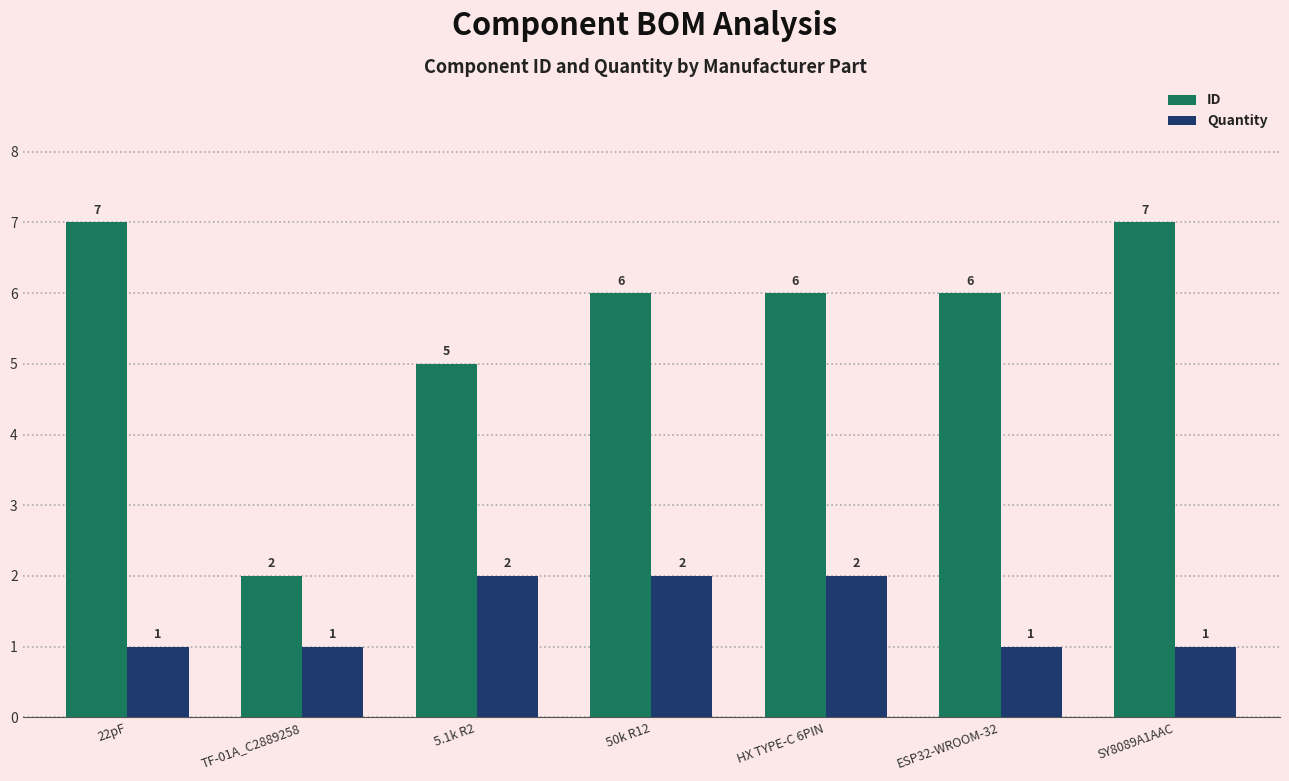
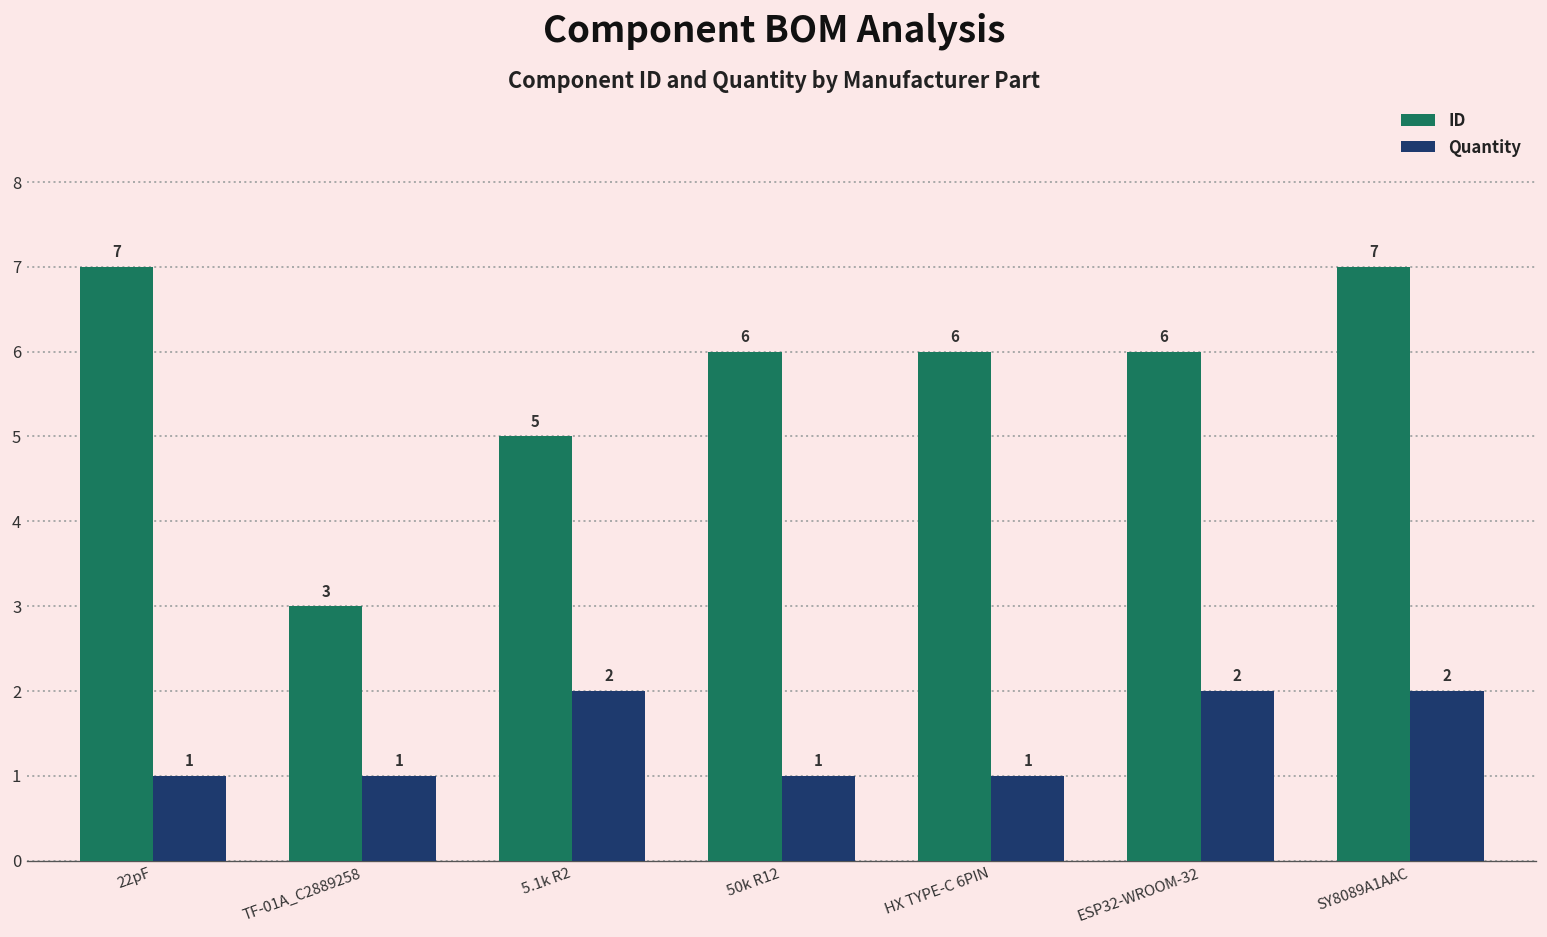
ID, TF-01A_C2889258: 2 -> 3
Quantity, 50k R12: 2 -> 1
Quantity, HX TYPE-C 6PIN: 2 -> 1
Quantity, ESP32-WROOM-32: 1 -> 2
Quantity, SY8089A1AAC: 1 -> 2
